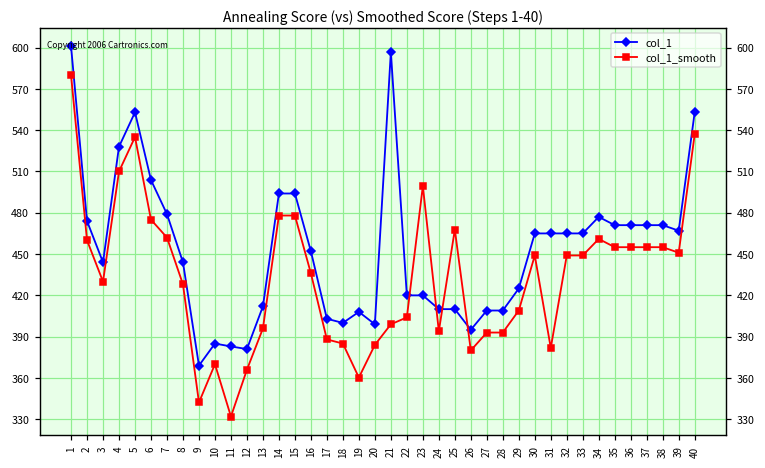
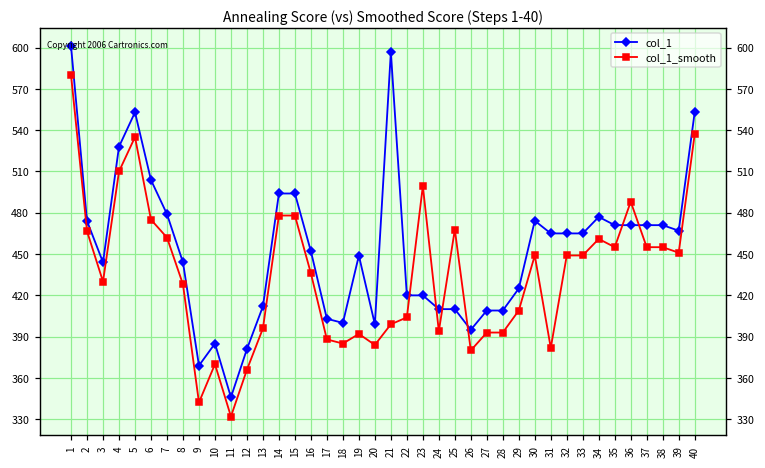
col_1_smooth, 2: 460 -> 467
col_1, 11: 383 -> 346
col_1, 19: 408 -> 449
col_1_smooth, 19: 360 -> 392
col_1, 30: 465 -> 474
col_1_smooth, 36: 455 -> 488
